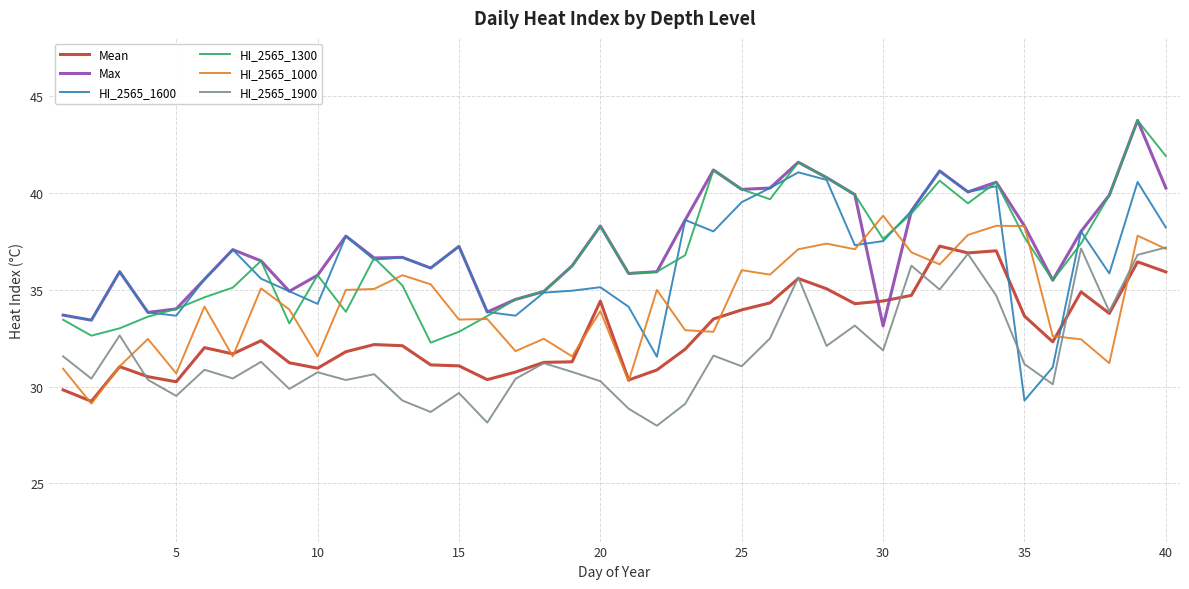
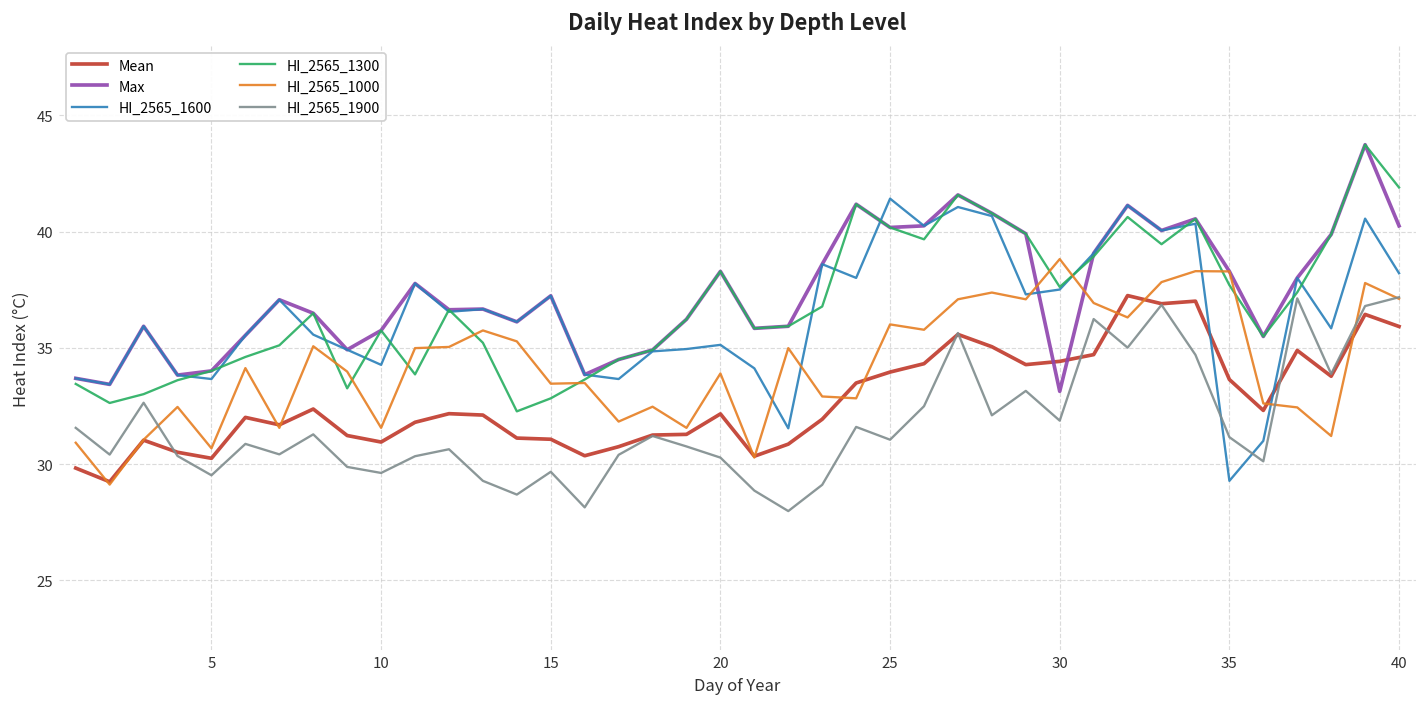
HI_2565_1900, 10: 30.7 -> 29.6
Mean, 20: 34.4 -> 32.2
HI_2565_1600, 25: 39.5 -> 41.4
